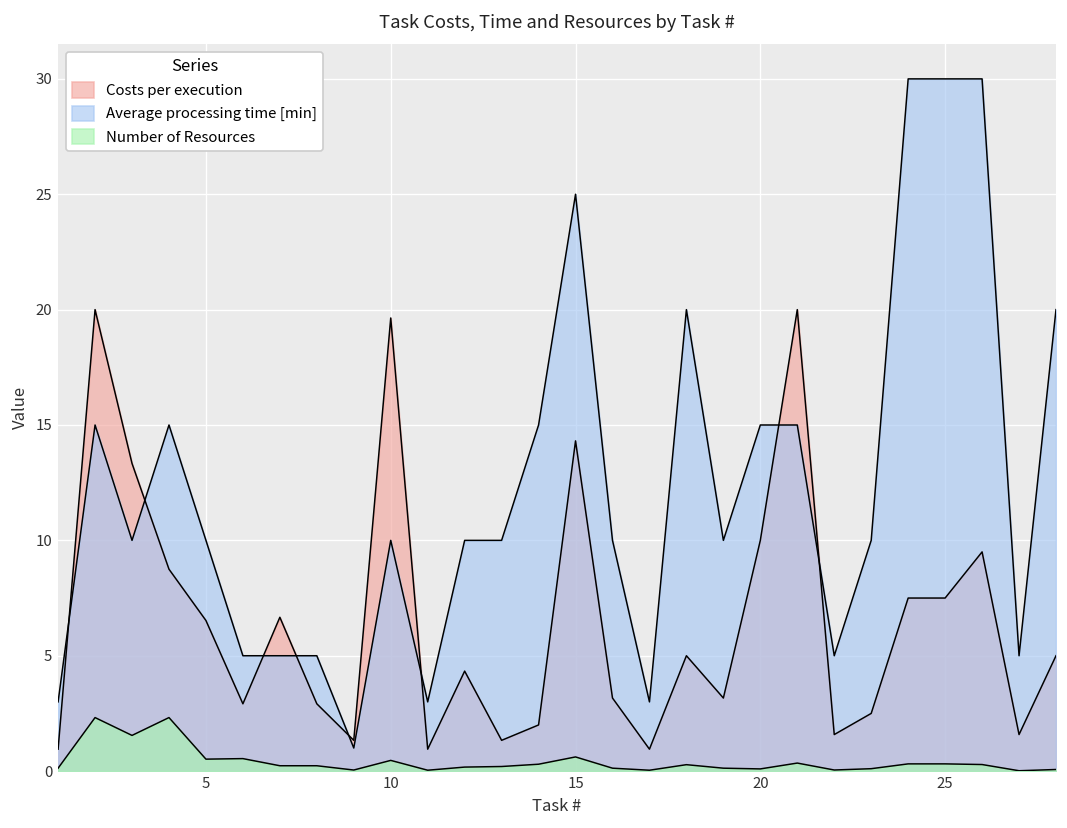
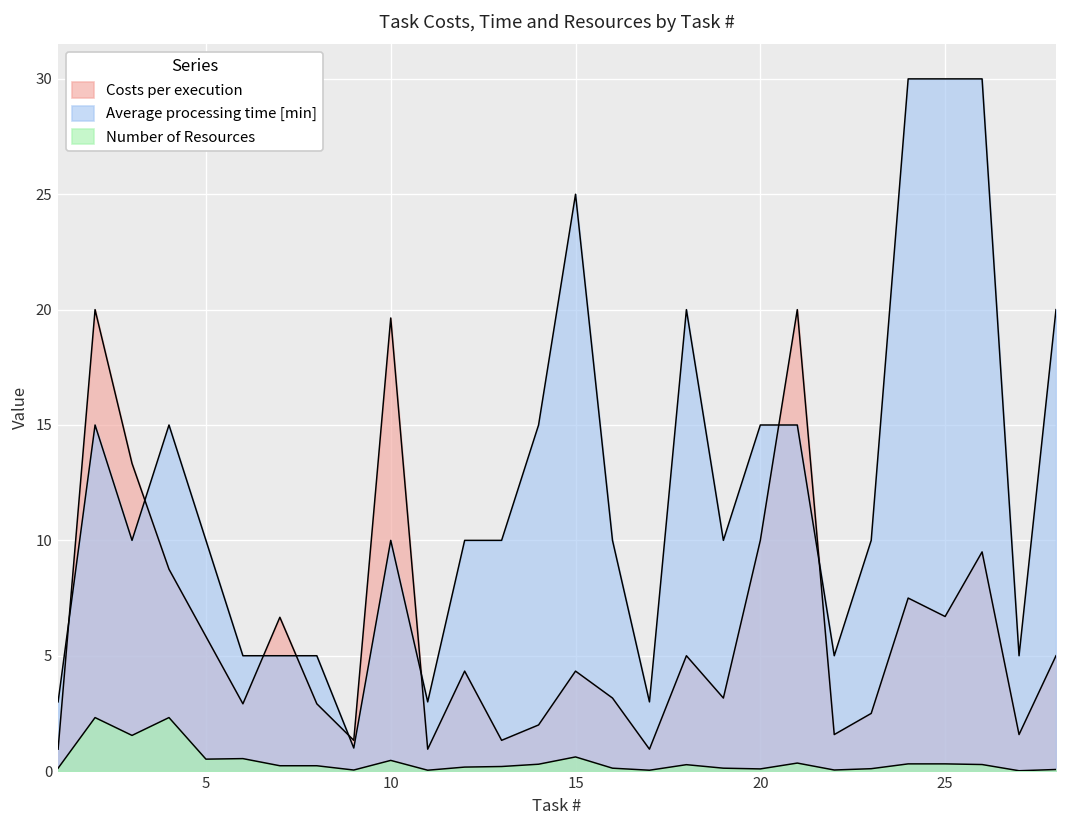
Costs per execution, 5: 6.5 -> 5.8
Costs per execution, 15: 14.3 -> 4.3
Costs per execution, 25: 7.5 -> 6.7
